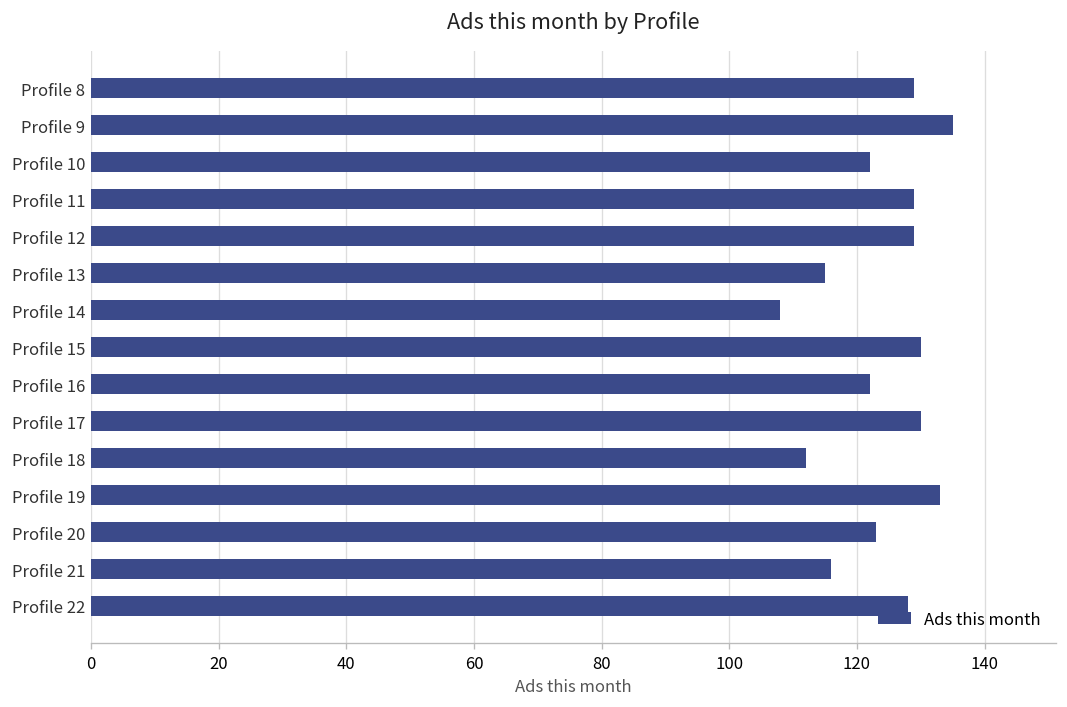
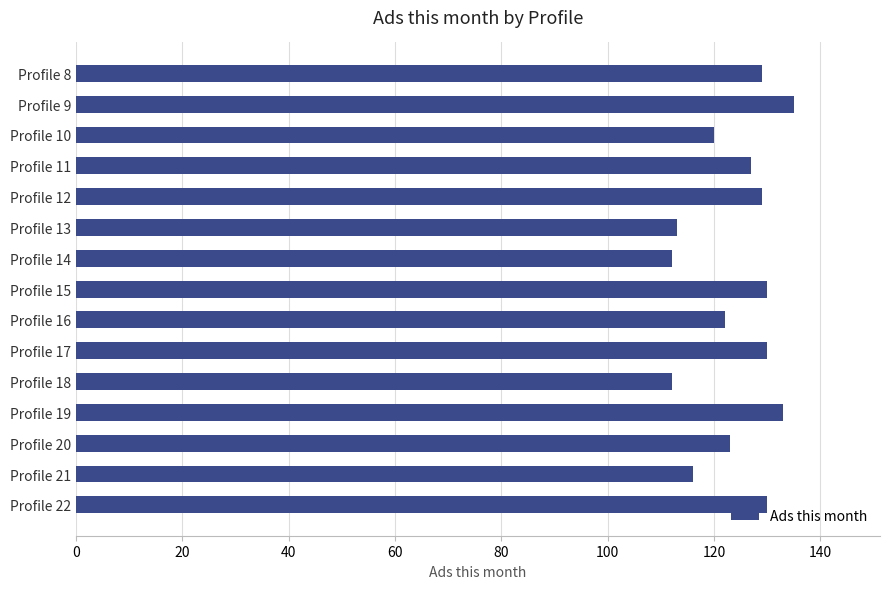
Profile 10: 122 -> 120
Profile 11: 129 -> 127
Profile 13: 115 -> 113
Profile 14: 108 -> 112
Profile 22: 128 -> 130
